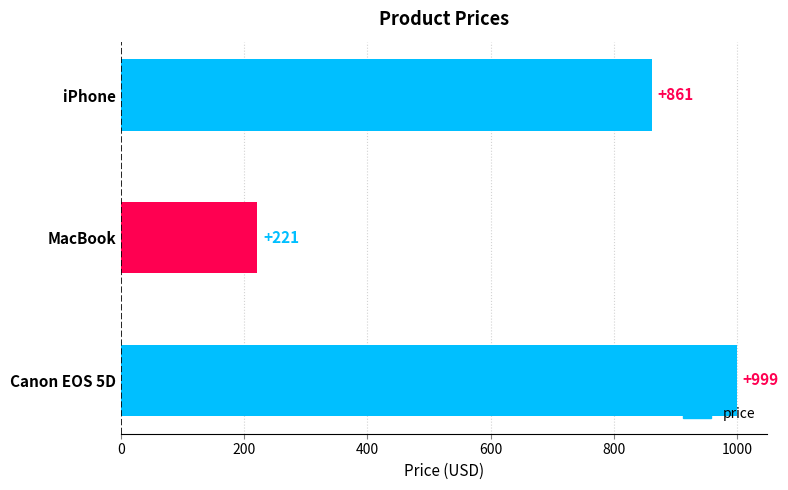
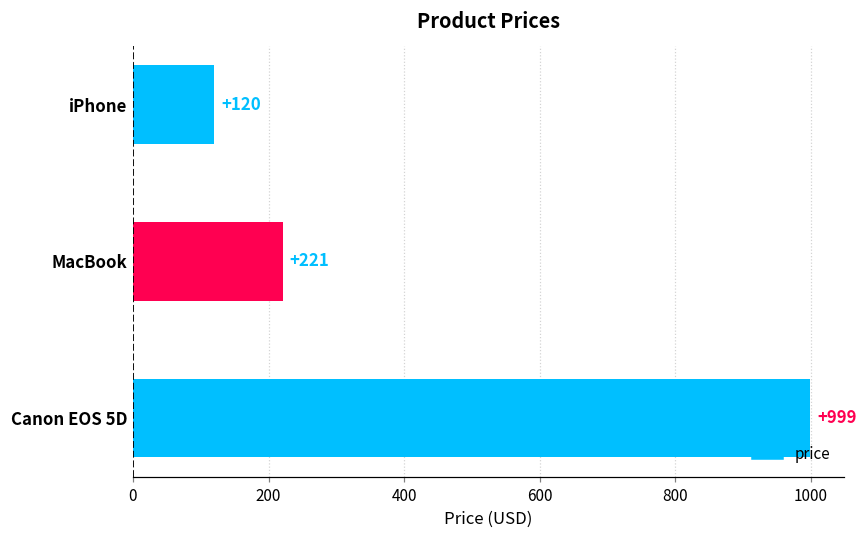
iPhone: +861 -> +120
